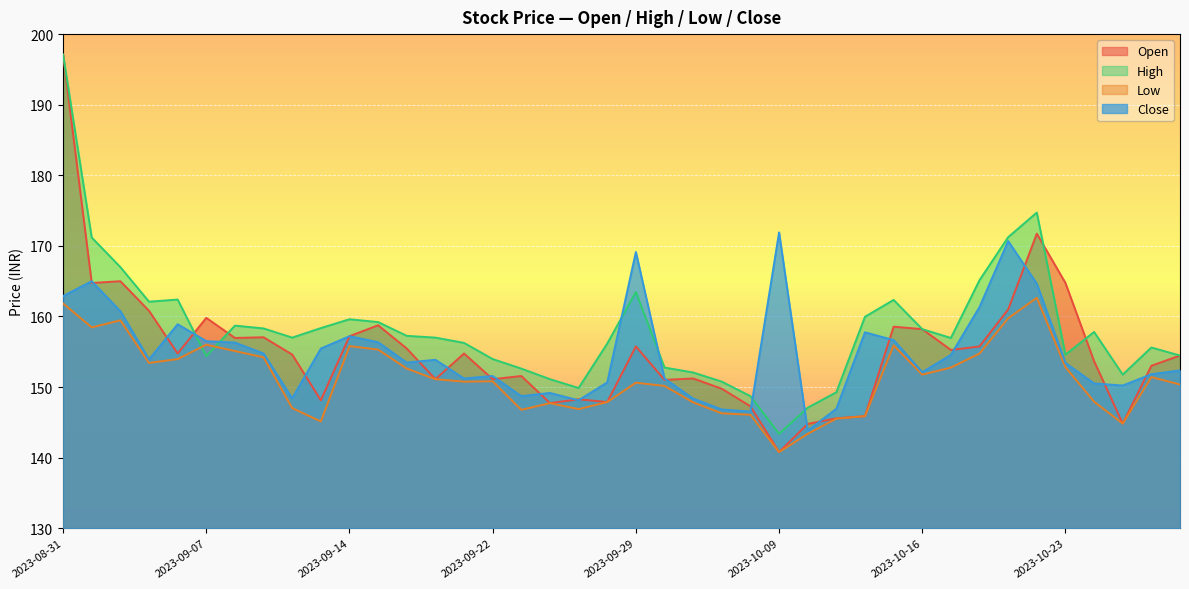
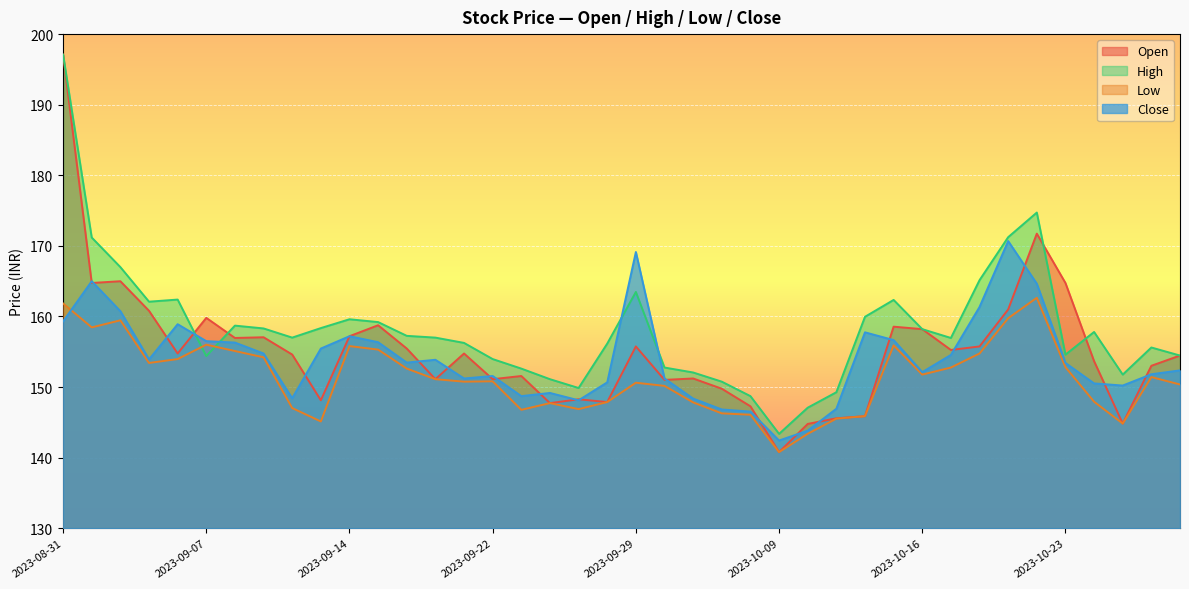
Close, 2023-08-31: 163 -> 159
Close, 2023-10-09: 172 -> 142
